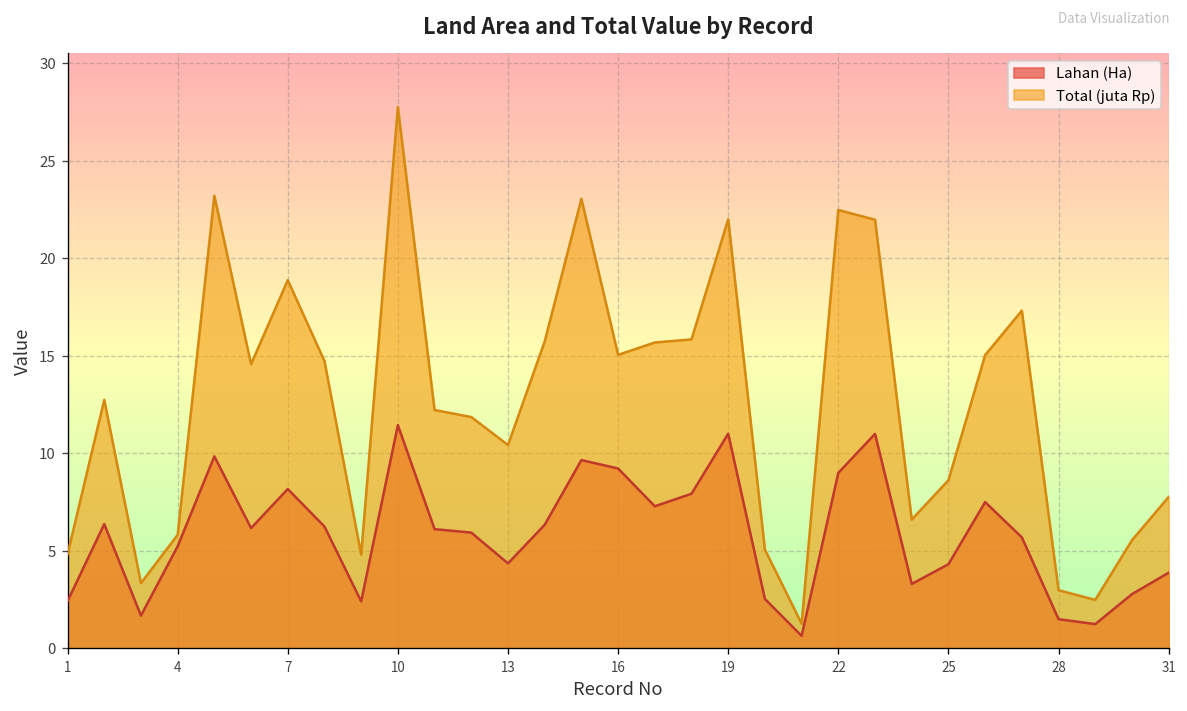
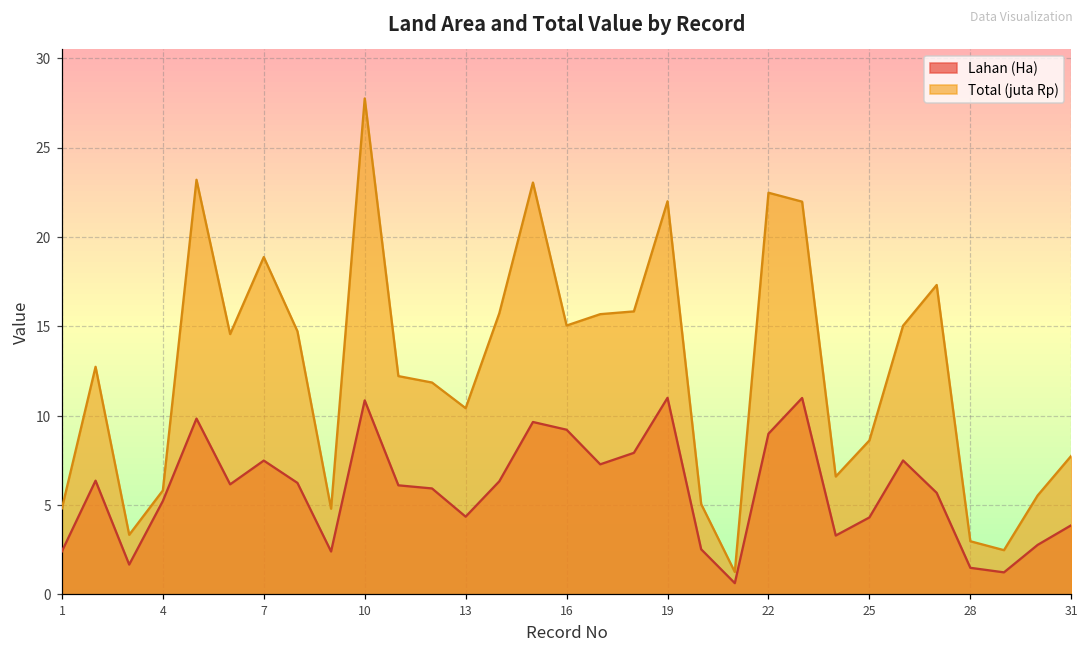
Lahan (Ha), 7: 8.2 -> 7.5
Lahan (Ha), 10: 11.4 -> 10.9
